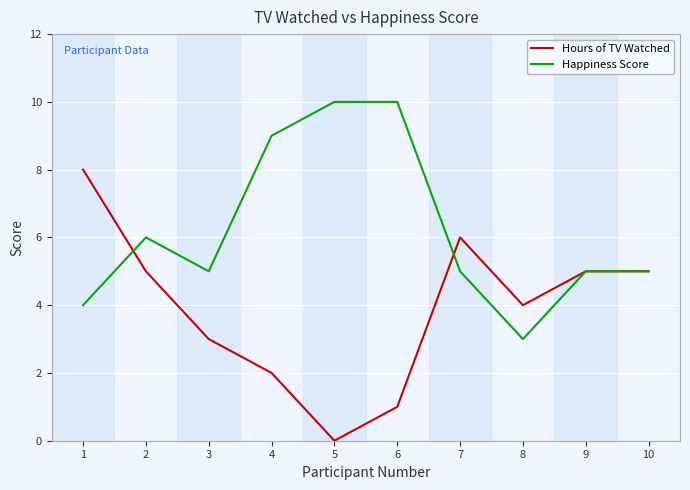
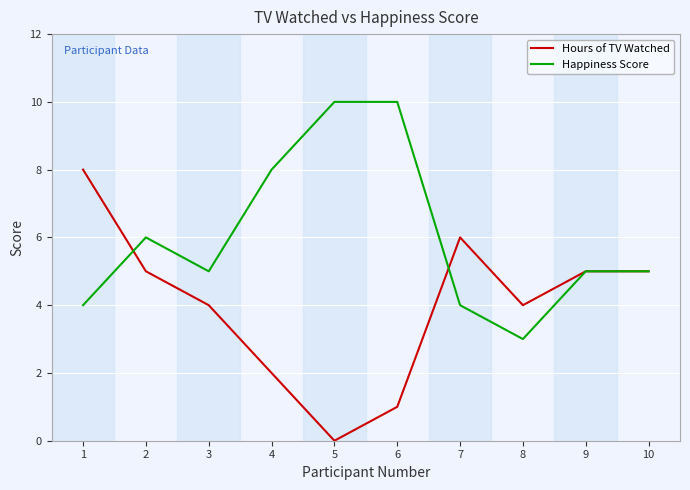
Hours of TV Watched, 3: 3 -> 4
Happiness Score, 4: 9 -> 8
Happiness Score, 7: 5 -> 4
